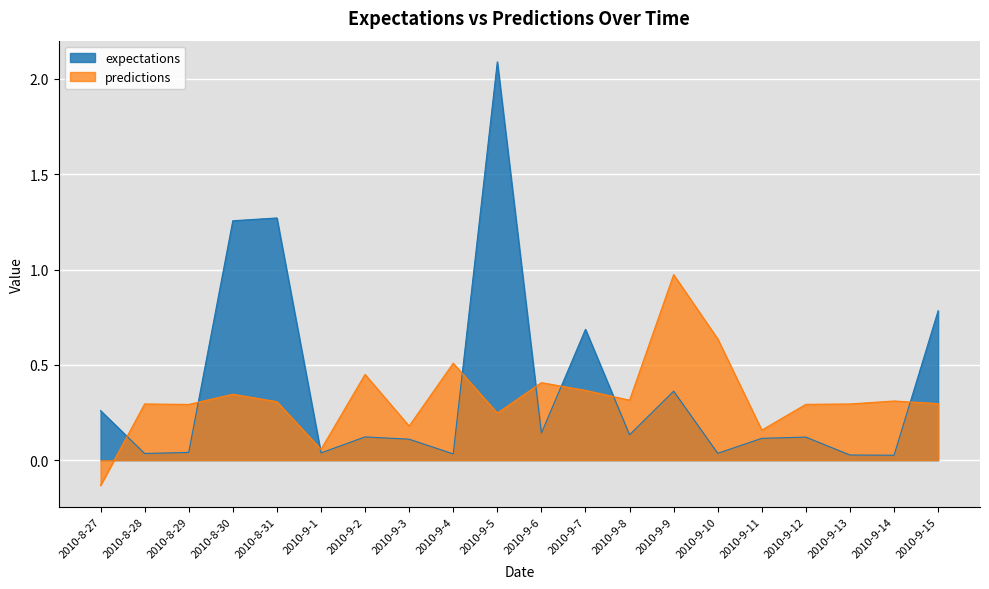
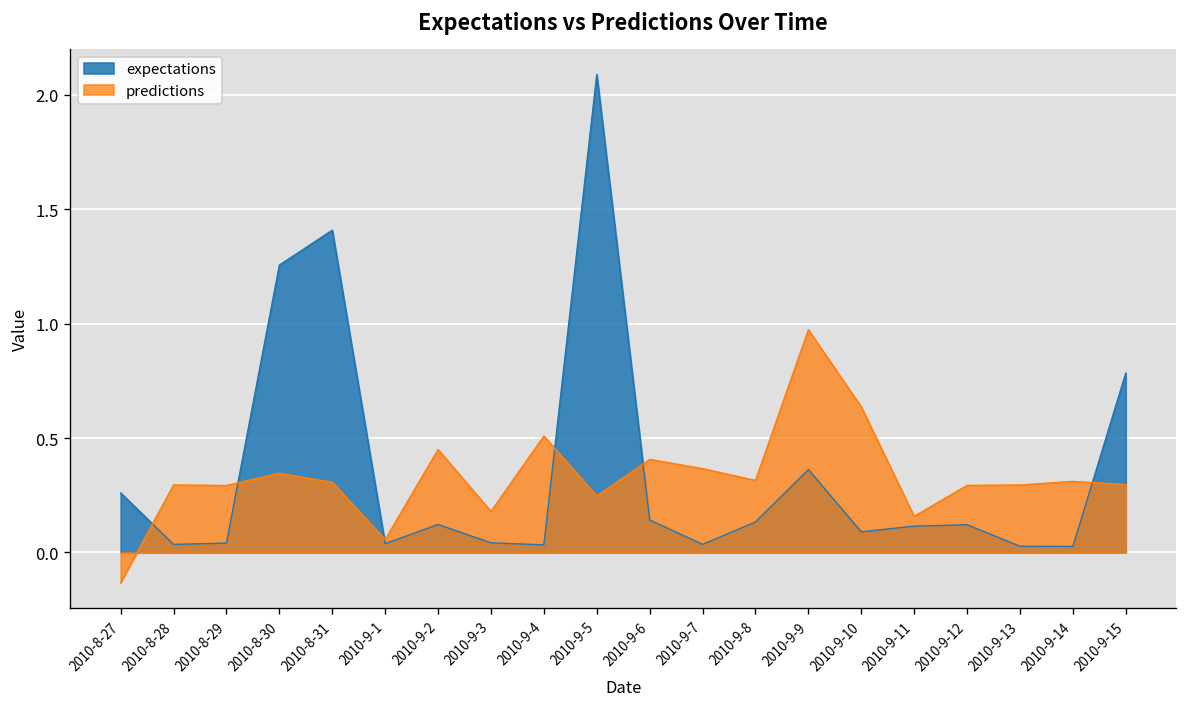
expectations, 2010-8-31: 1.27 -> 1.41
expectations, 2010-9-3: 0.11 -> 0.04
expectations, 2010-9-7: 0.69 -> 0.03
expectations, 2010-9-10: 0.04 -> 0.09
